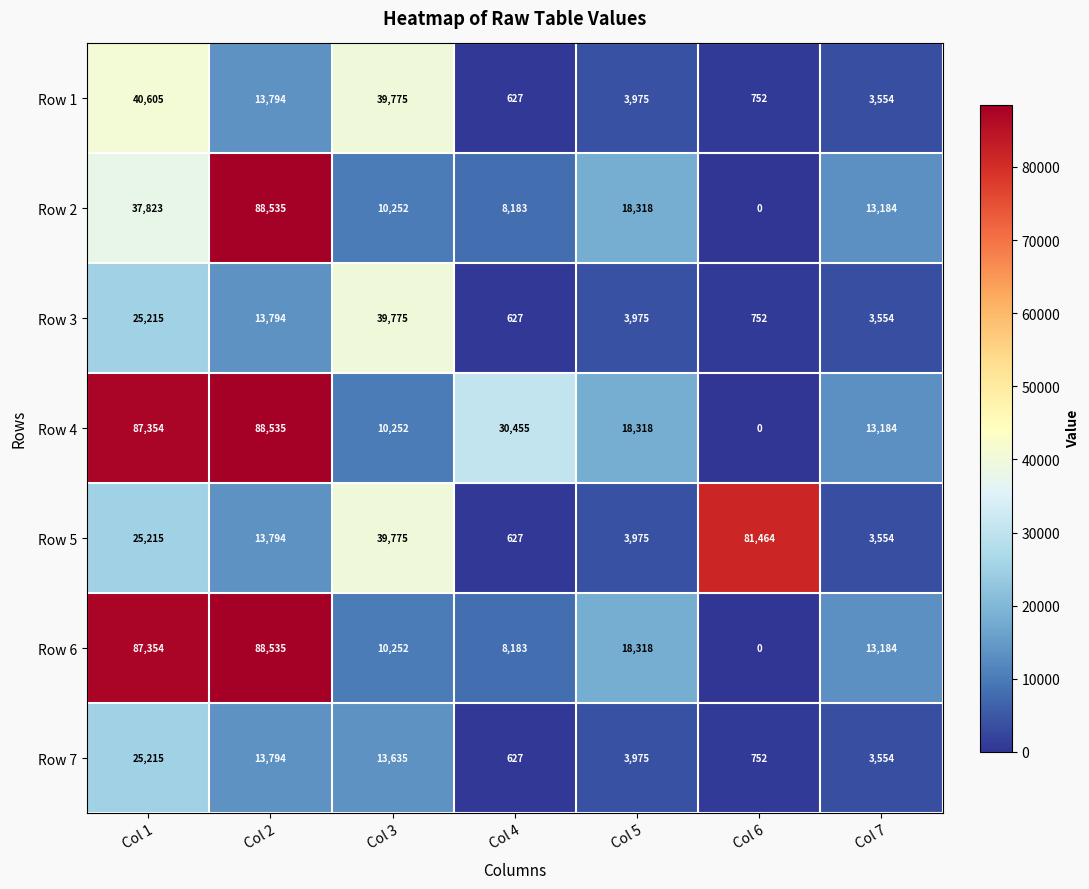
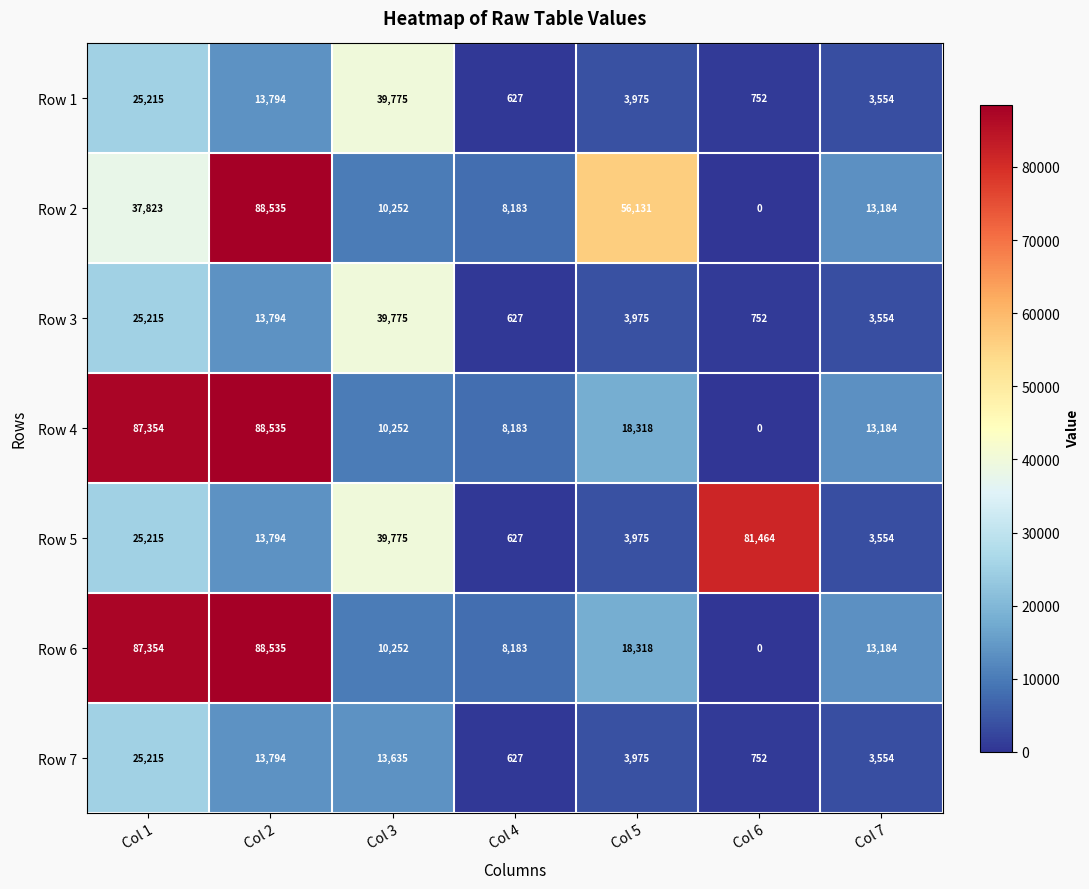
Row 1, Col 1: 40,605 -> 25,215
Row 2, Col 5: 18,318 -> 56,131
Row 4, Col 4: 30,455 -> 8,183
